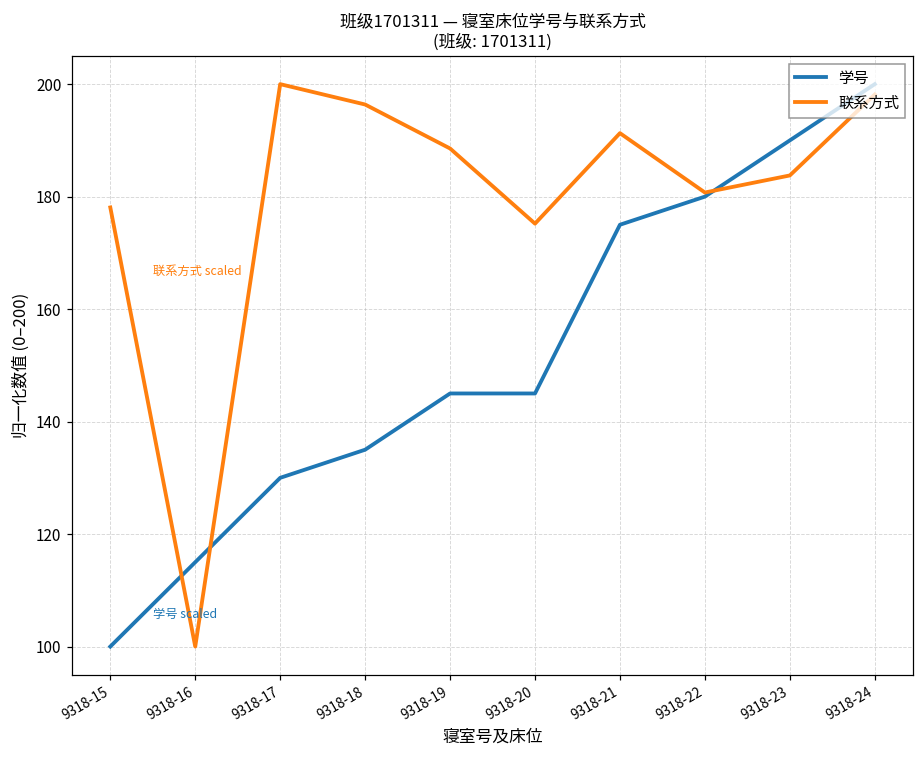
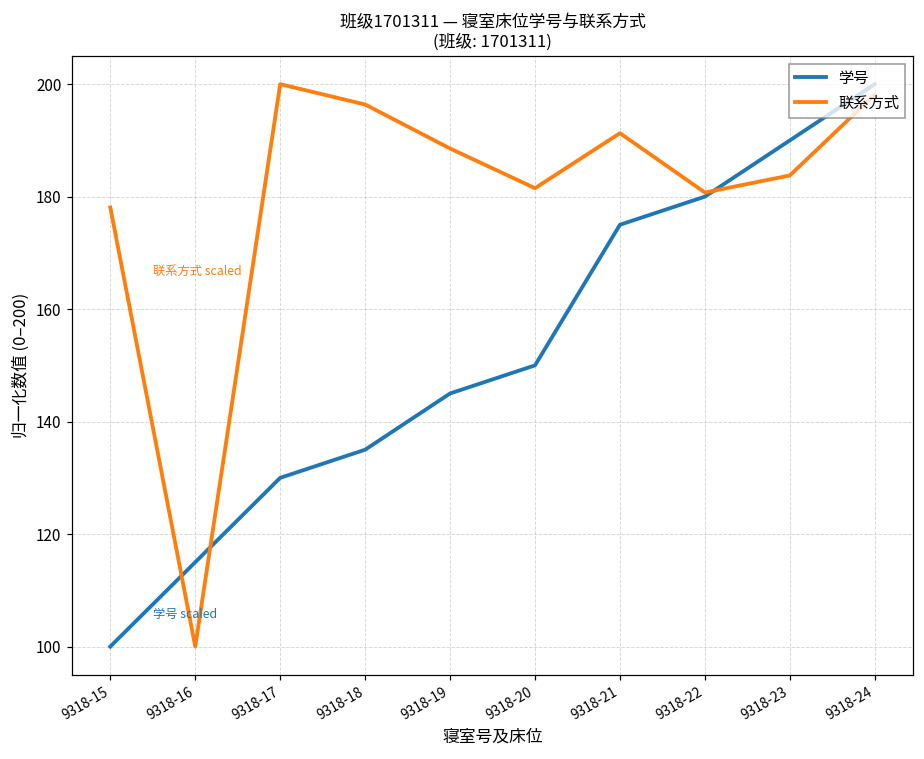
学号, 9318-20: 145 -> 150
联系方式, 9318-20: 175 -> 182
